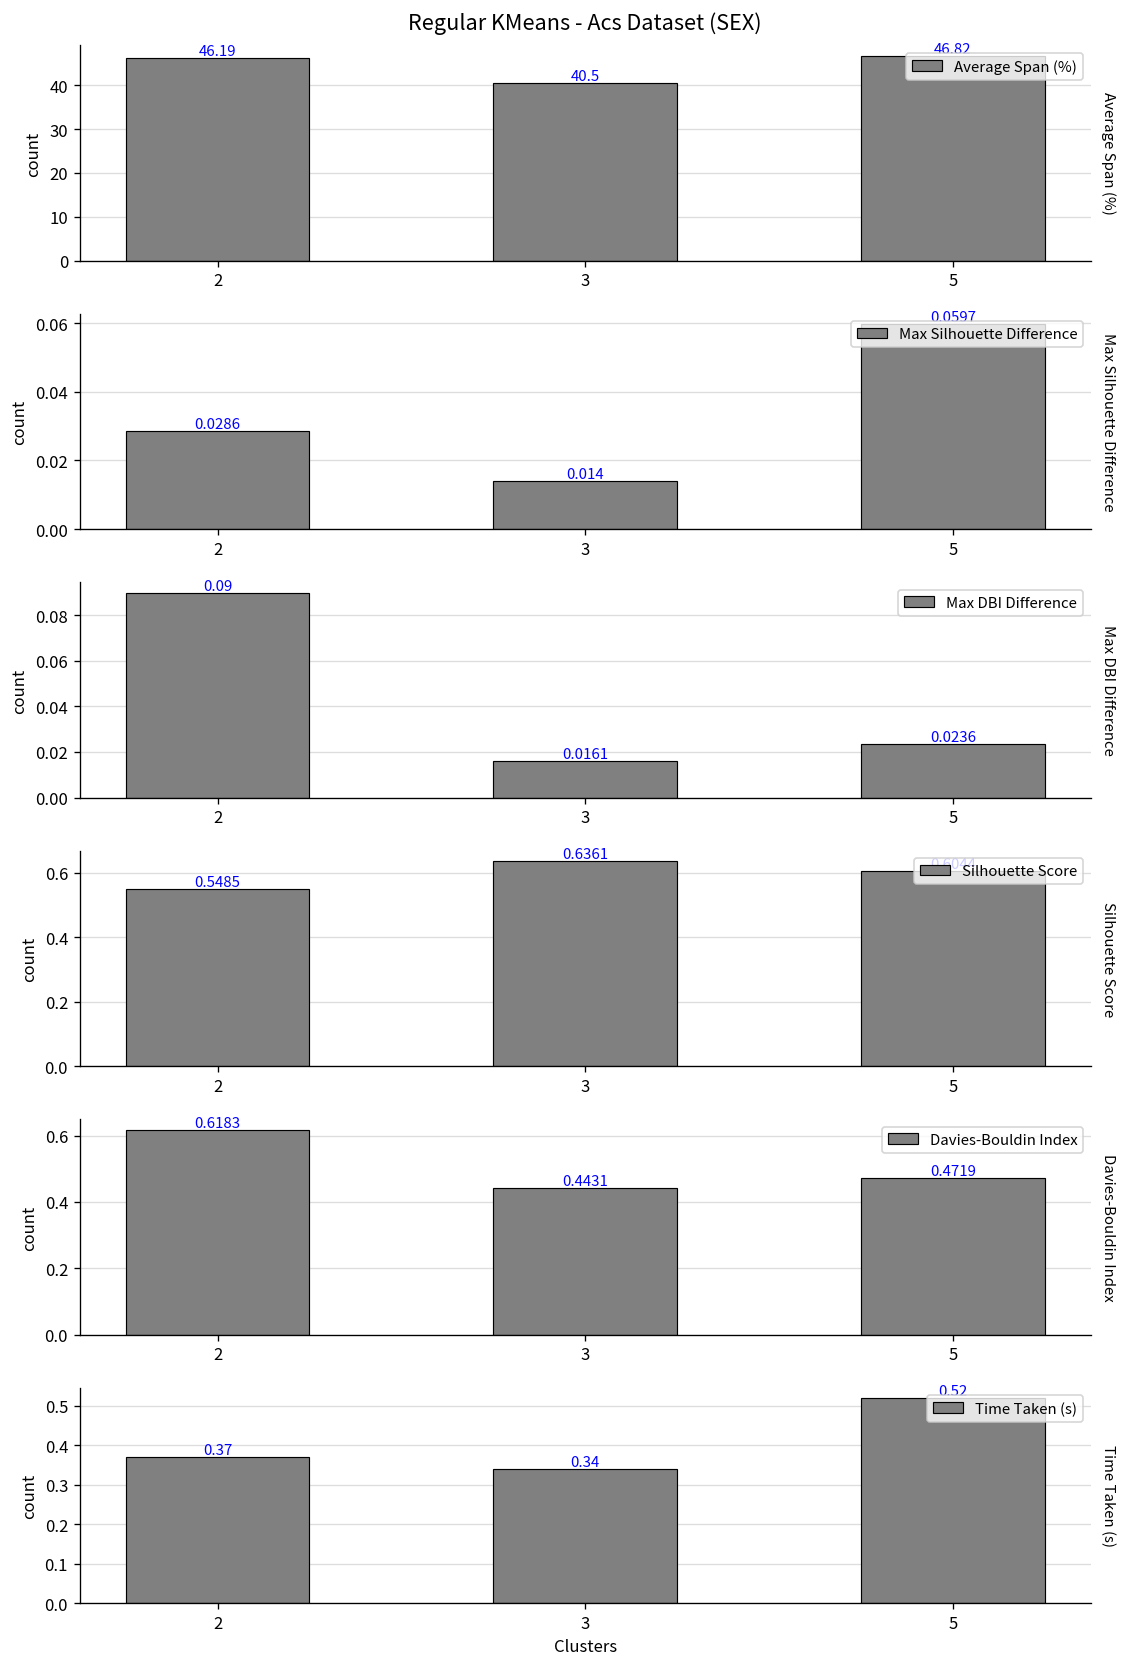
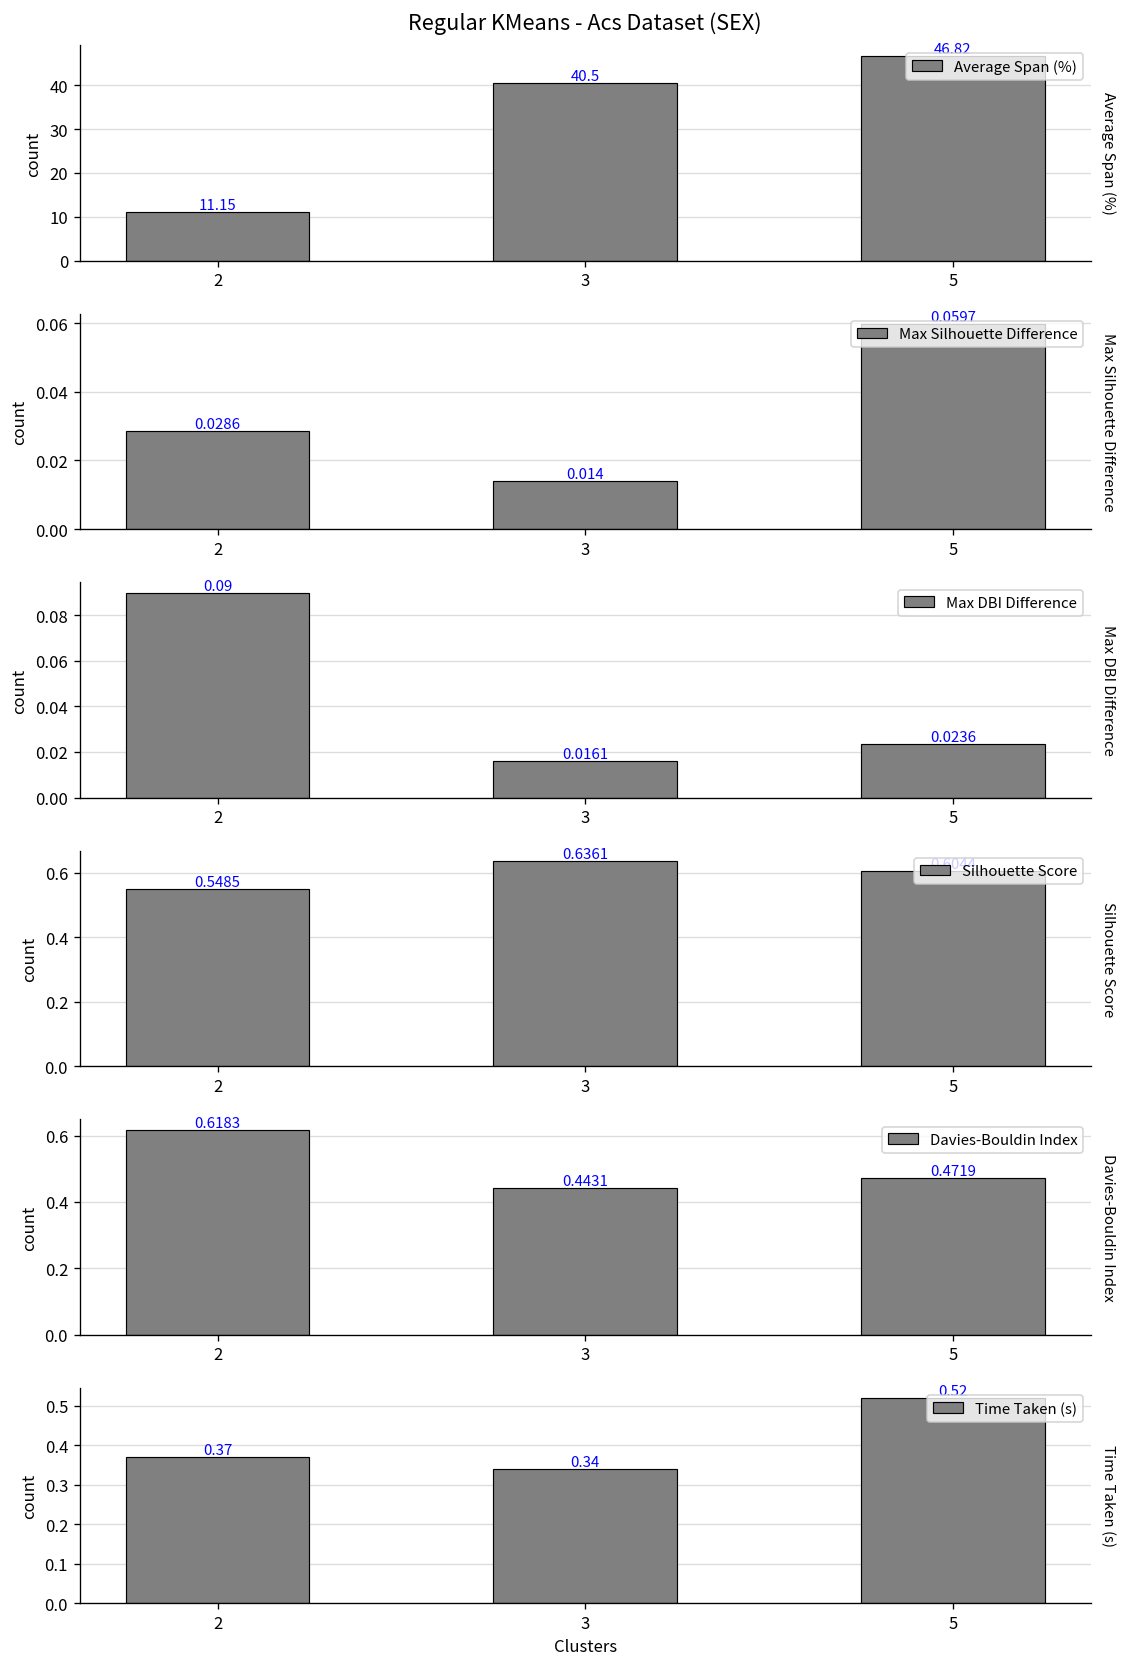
Regular KMeans - Acs Dataset (SEX), 2: 46.19 -> 11.15
